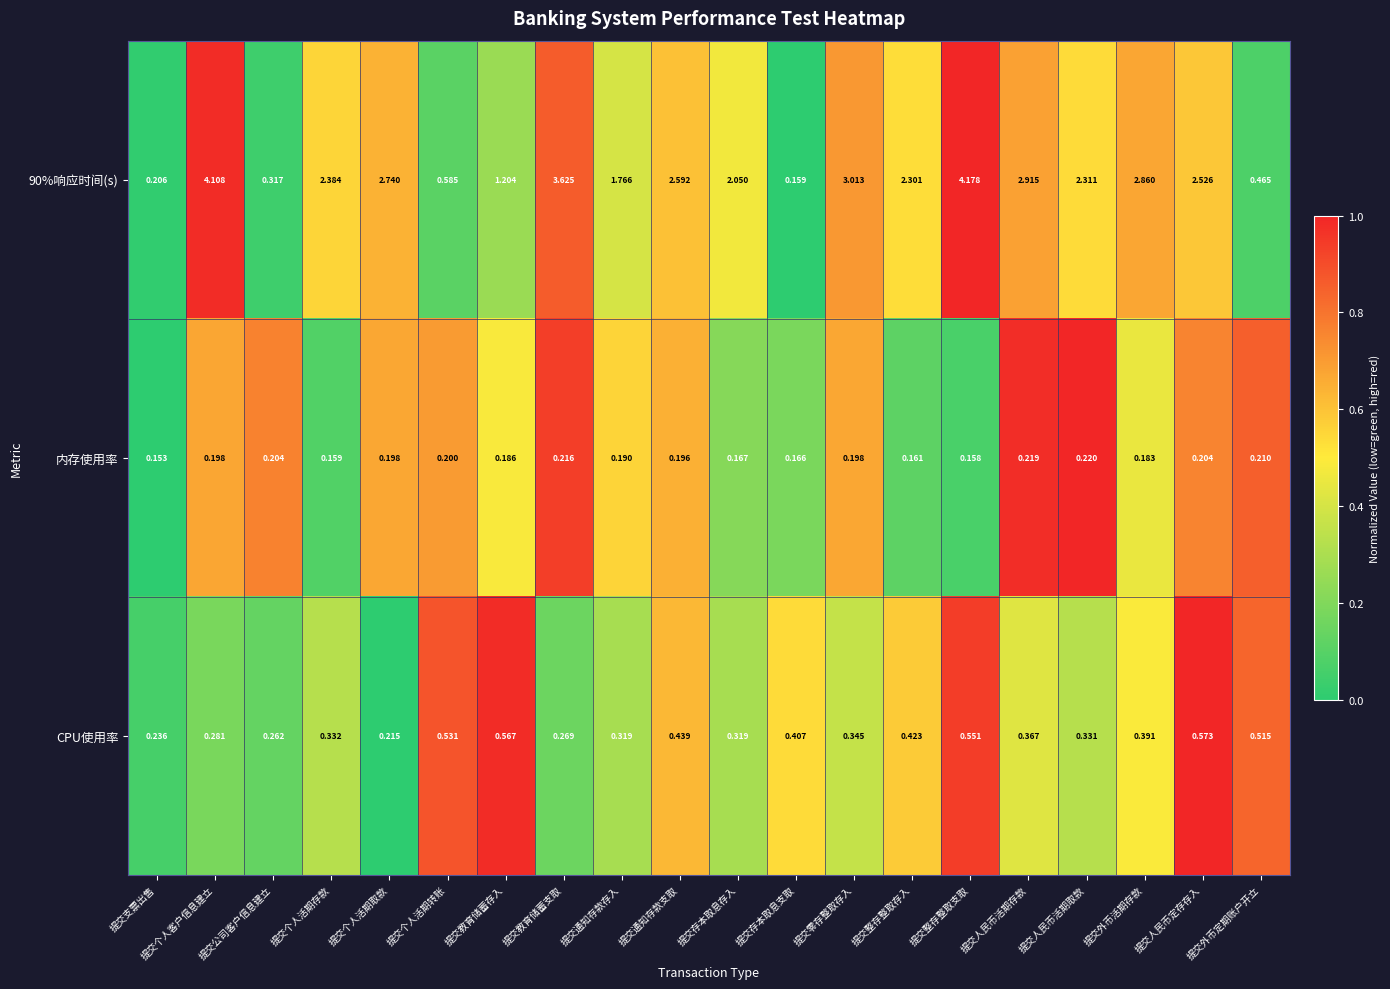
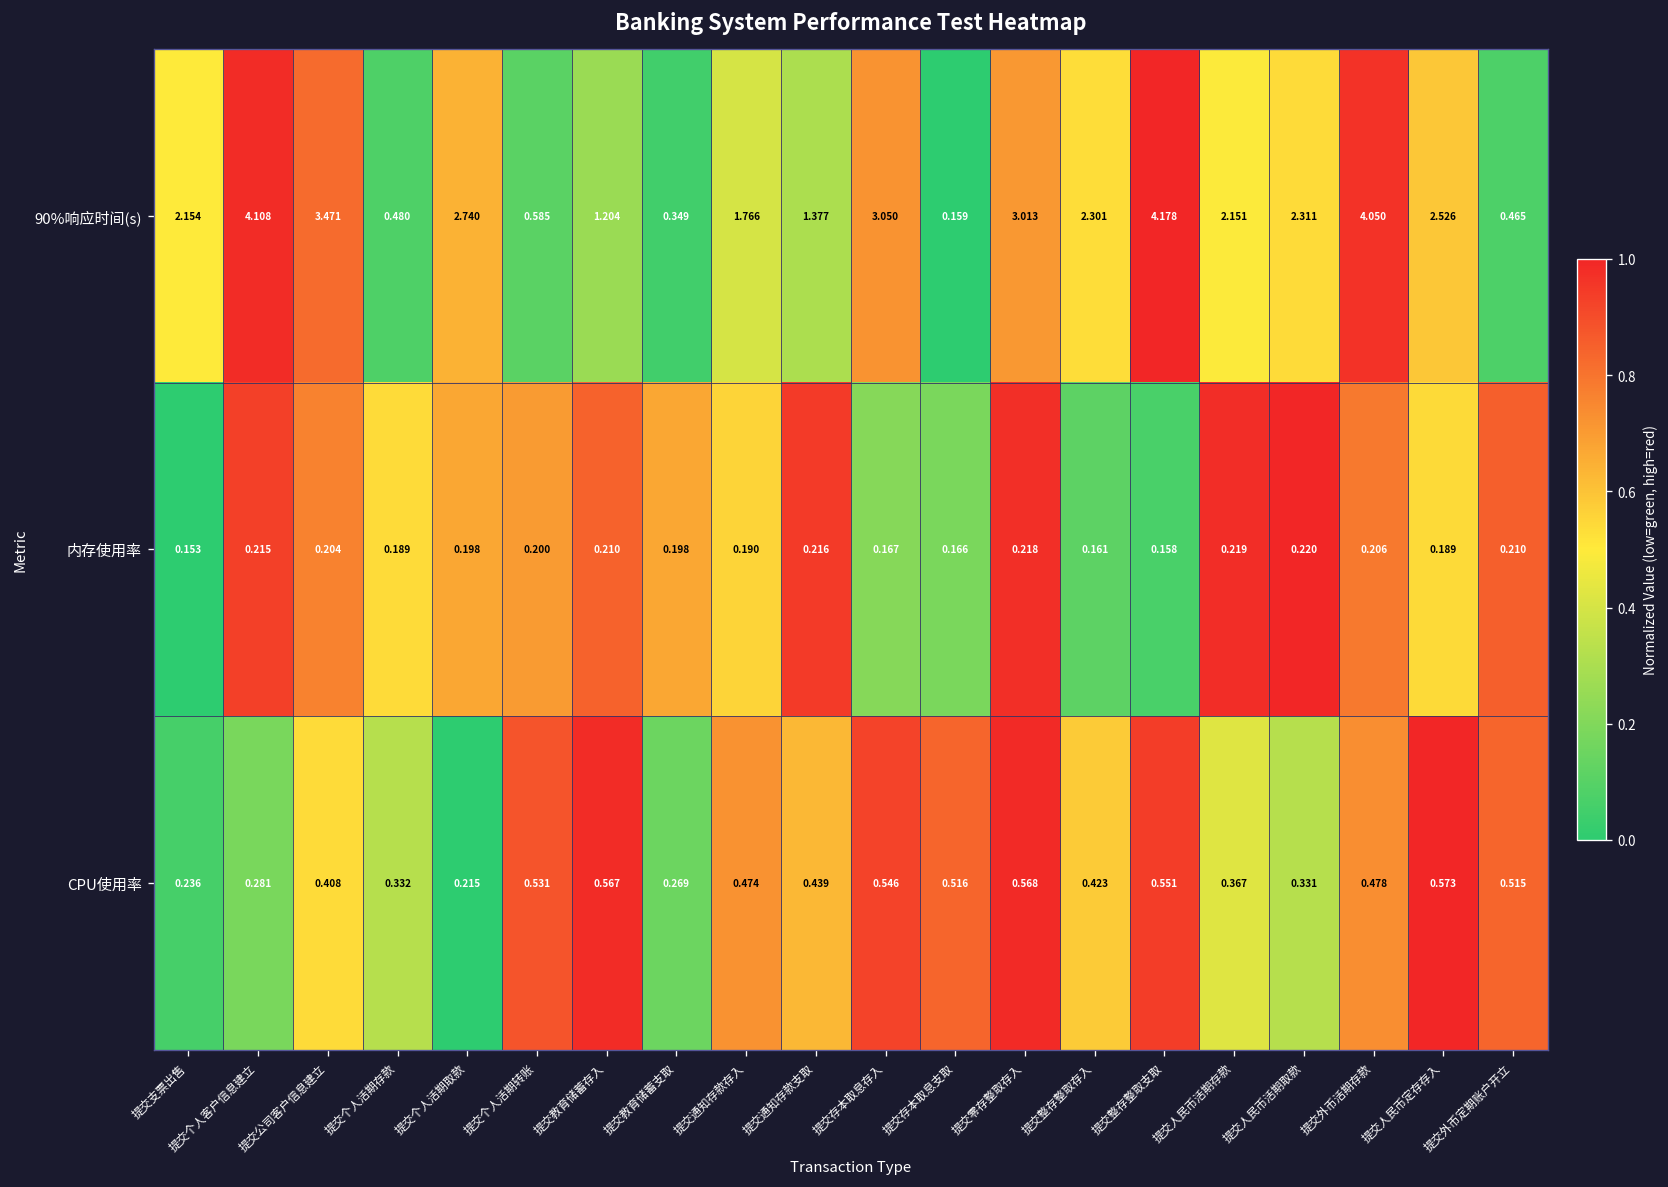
90%响应时间(s), 提交支票出售: 0.206 -> 2.154
90%响应时间(s), 提交公司客户信息建立: 0.317 -> 3.471
90%响应时间(s), 提交个人活期存款: 2.384 -> 0.480
90%响应时间(s), 提交教育储蓄支取: 3.625 -> 0.349
90%响应时间(s), 提交通知存款支取: 2.592 -> 1.377
90%响应时间(s), 提交存本取息存入: 2.050 -> 3.050
90%响应时间(s), 提交人民币活期存款: 2.915 -> 2.151
90%响应时间(s), 提交外币活期存款: 2.860 -> 4.050
内存使用率, 提交个人客户信息建立: 0.198 -> 0.215
内存使用率, 提交个人活期存款: 0.159 -> 0.189
内存使用率, 提交教育储蓄存入: 0.186 -> 0.210
内存使用率, 提交教育储蓄支取: 0.216 -> 0.198
内存使用率, 提交通知存款支取: 0.196 -> 0.216
内存使用率, 提交零存整取存入: 0.198 -> 0.218
内存使用率, 提交外币活期存款: 0.183 -> 0.206
内存使用率, 提交人民币定存存入: 0.204 -> 0.189
CPU使用率, 提交公司客户信息建立: 0.262 -> 0.408
CPU使用率, 提交通知存款存入: 0.319 -> 0.474
CPU使用率, 提交存本取息存入: 0.319 -> 0.546
CPU使用率, 提交存本取息支取: 0.407 -> 0.516
CPU使用率, 提交零存整取存入: 0.345 -> 0.568
CPU使用率, 提交外币活期存款: 0.391 -> 0.478
